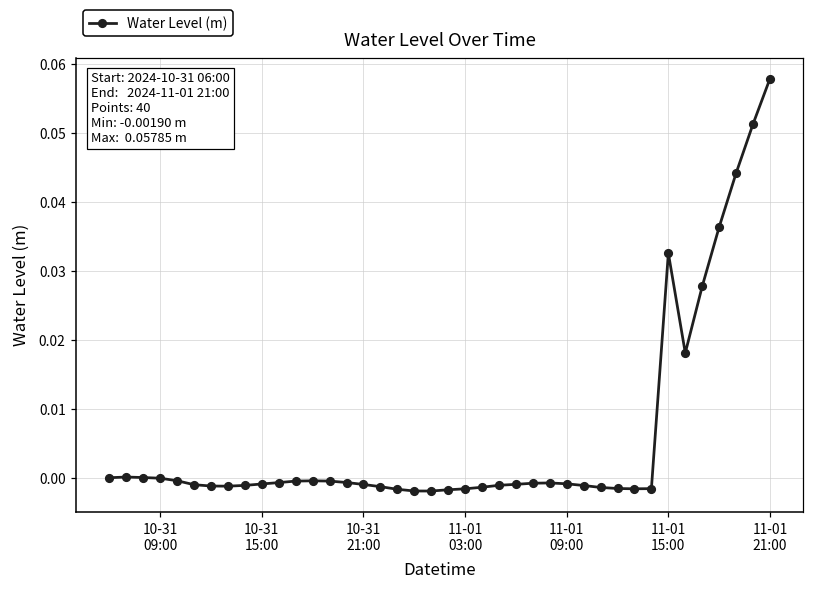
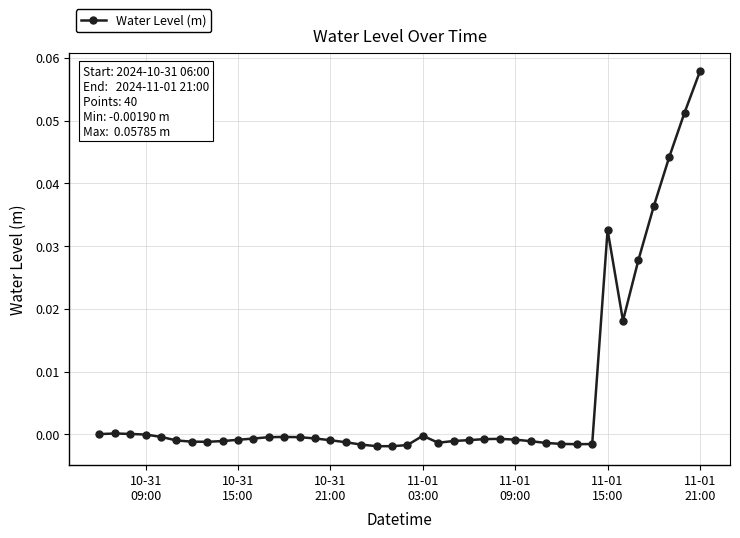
11-01 03:00: -0.002 -> 0.000
